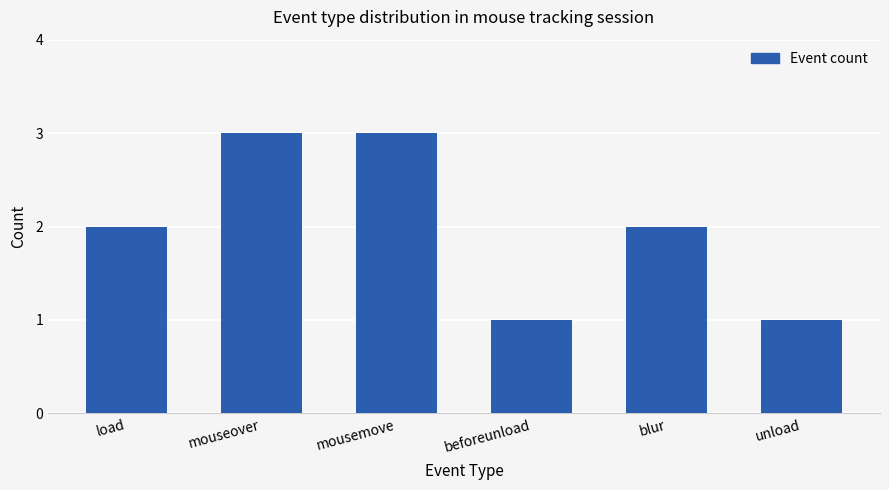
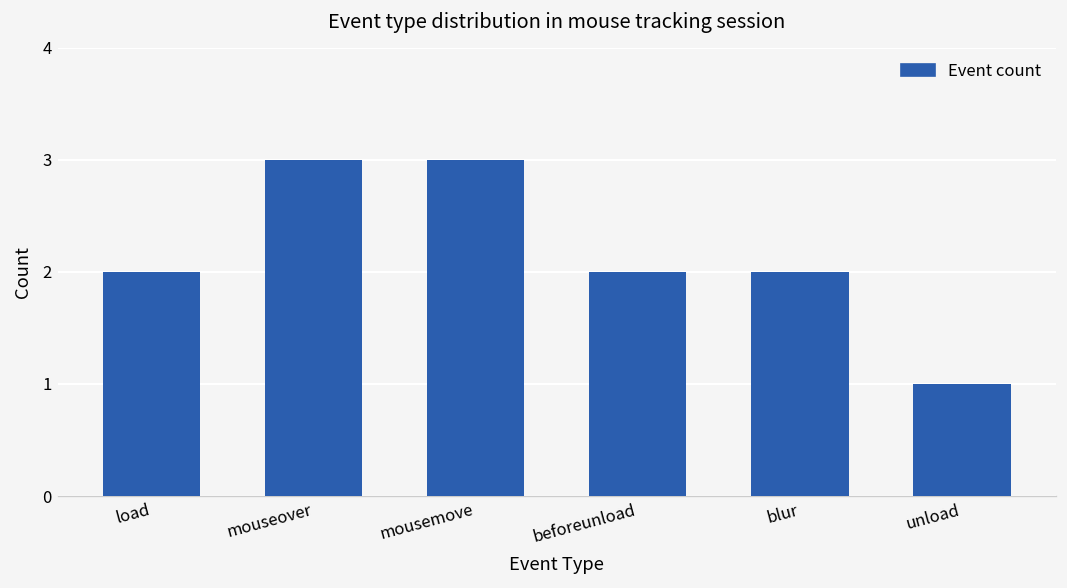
beforeunload: 1 -> 2
